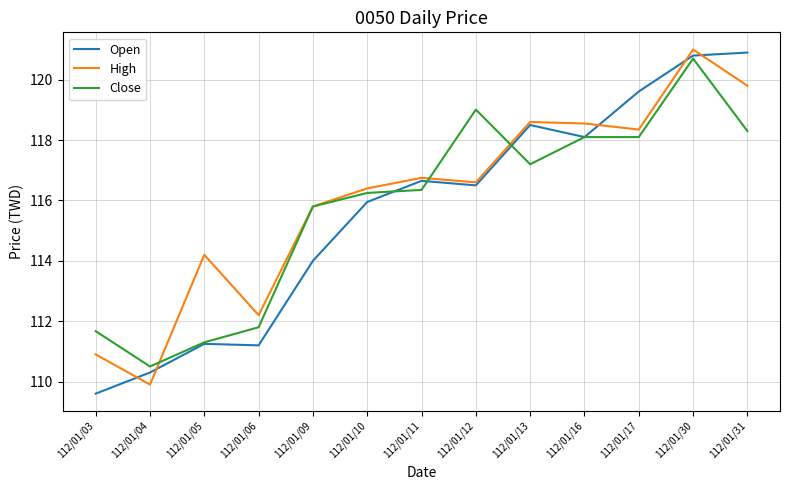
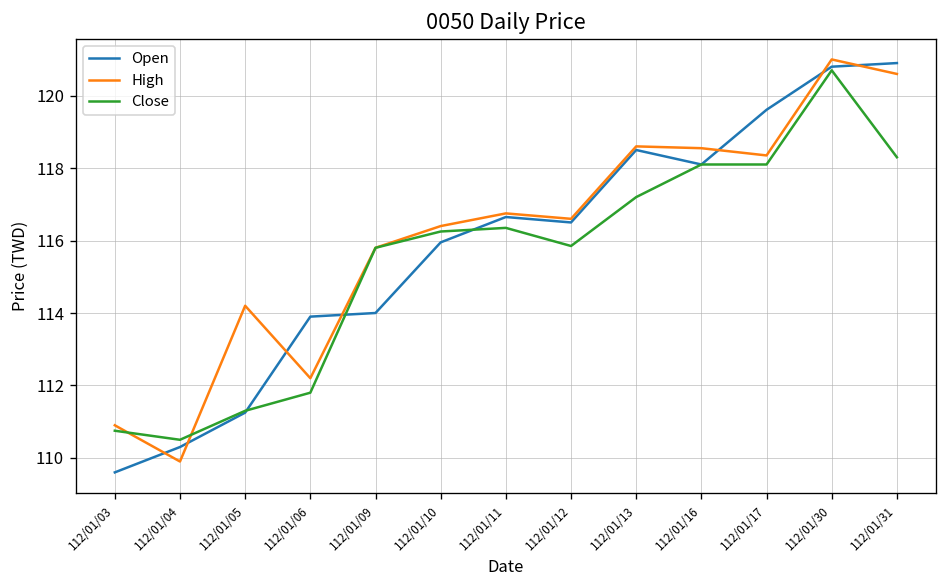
Close, 112/01/03: 111.7 -> 110.8
Open, 112/01/06: 111.2 -> 113.9
Close, 112/01/12: 119.0 -> 115.9
High, 112/01/31: 119.8 -> 120.6
